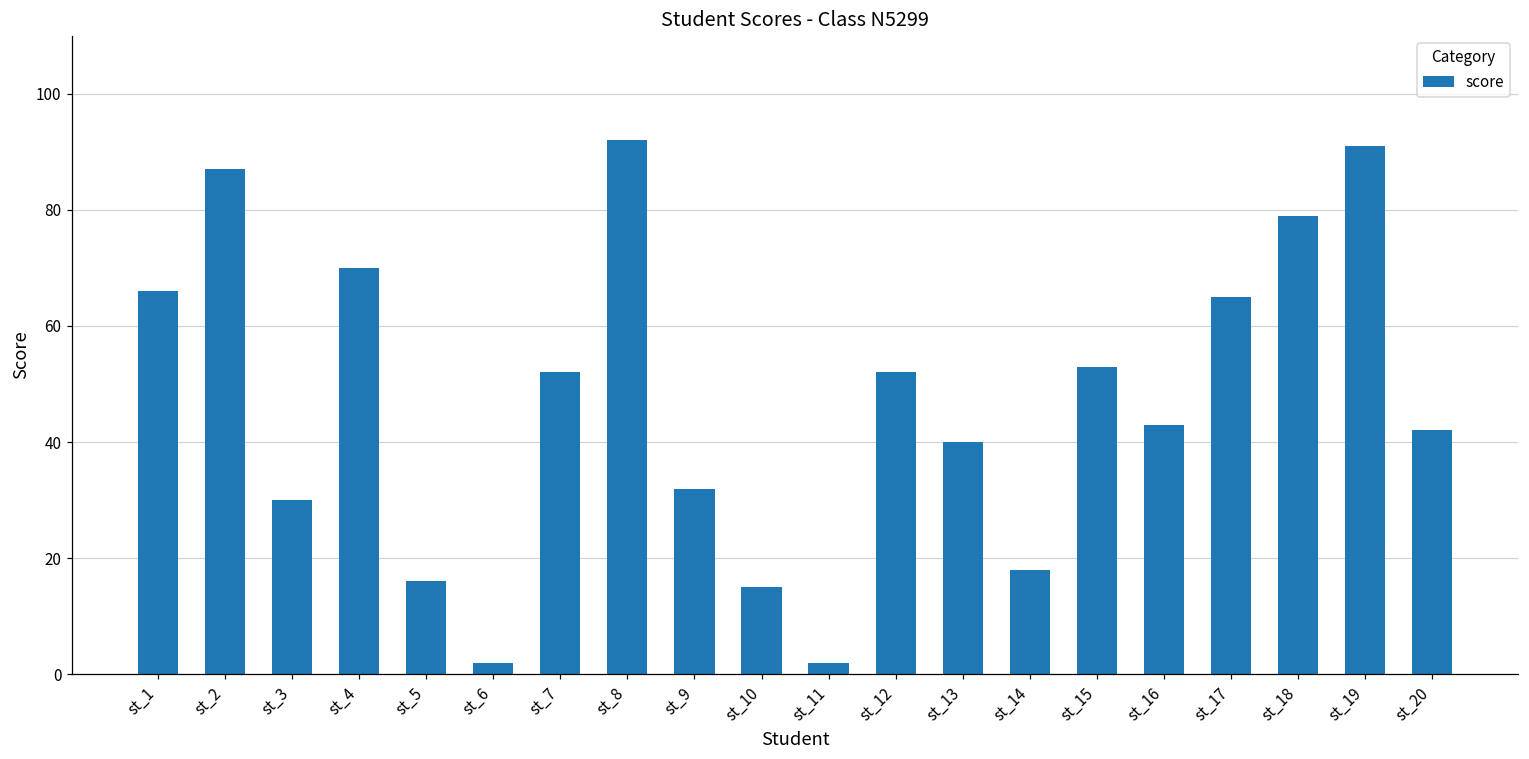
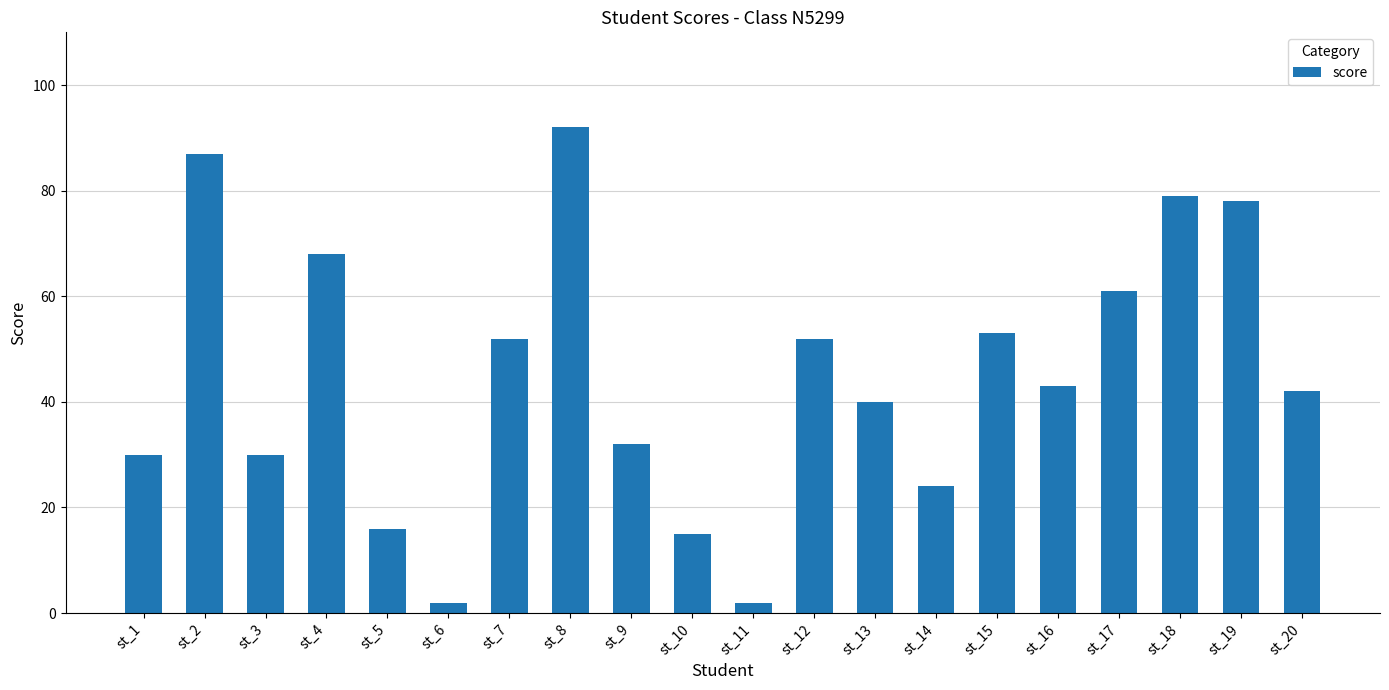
st_1: 66 -> 30
st_4: 70 -> 68
st_14: 18 -> 24
st_17: 65 -> 61
st_19: 91 -> 78
